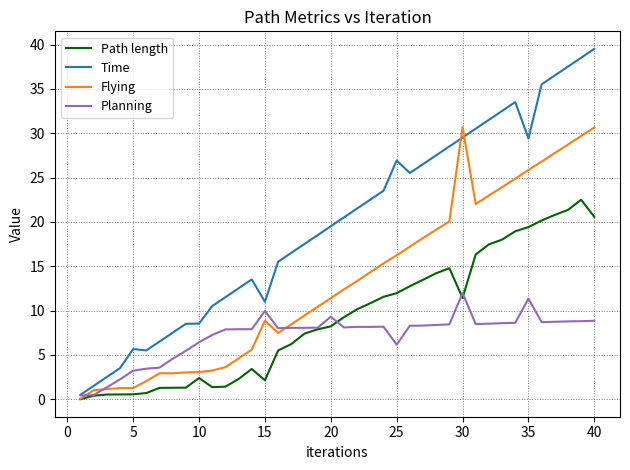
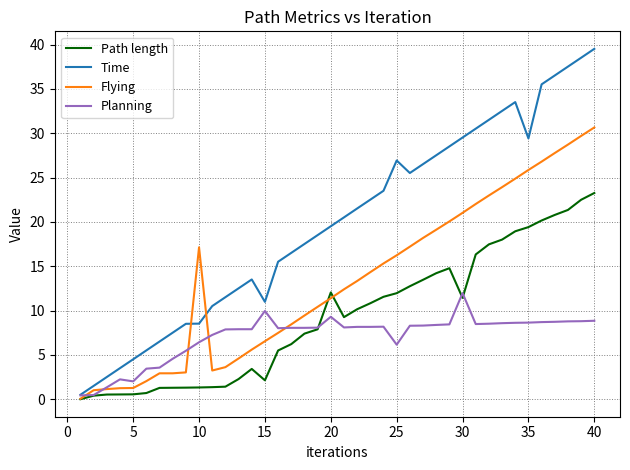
Time, 5: 6 -> 5
Planning, 5: 3 -> 2
Path length, 10: 2 -> 1
Flying, 10: 3 -> 17
Flying, 15: 9 -> 7
Path length, 20: 8 -> 12
Flying, 30: 31 -> 21
Planning, 35: 11 -> 9
Path length, 40: 21 -> 23
